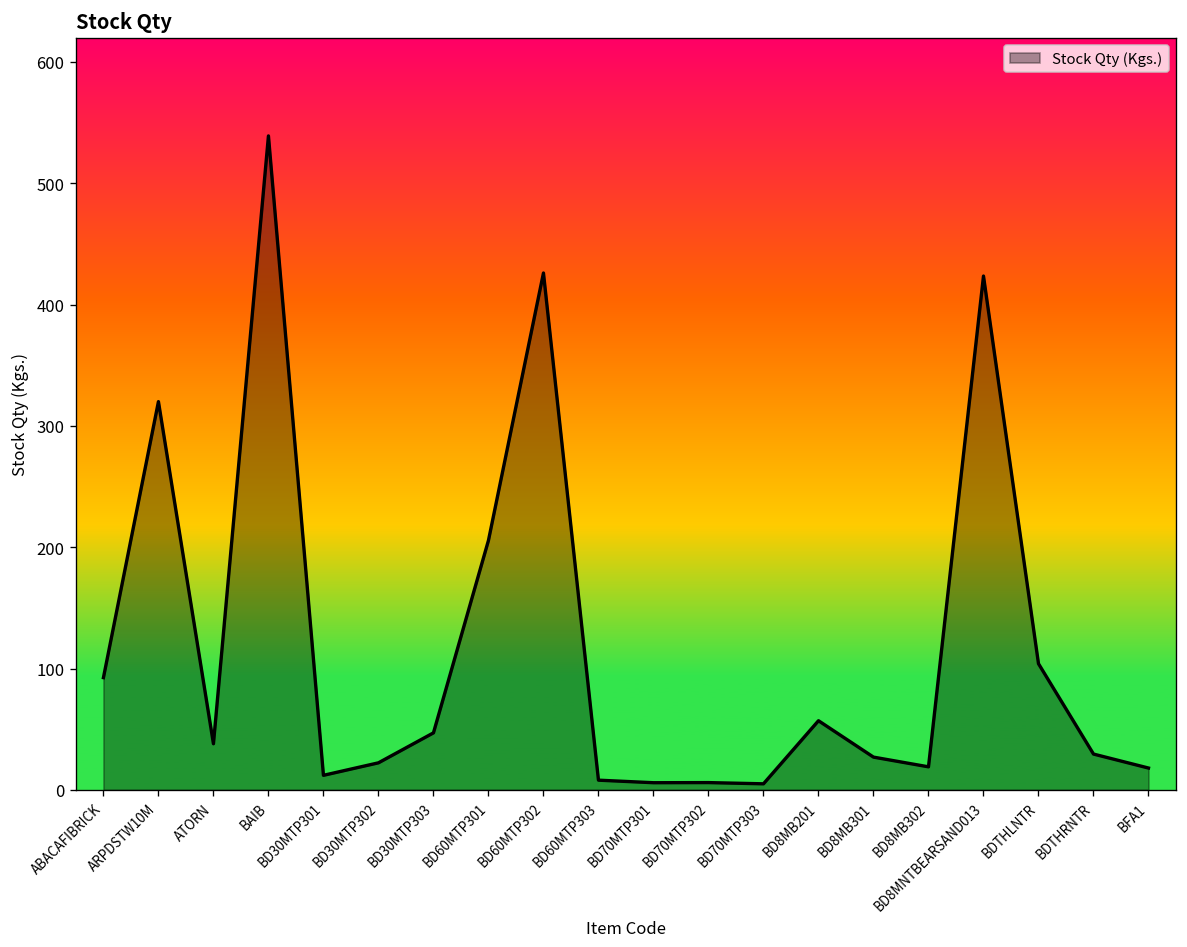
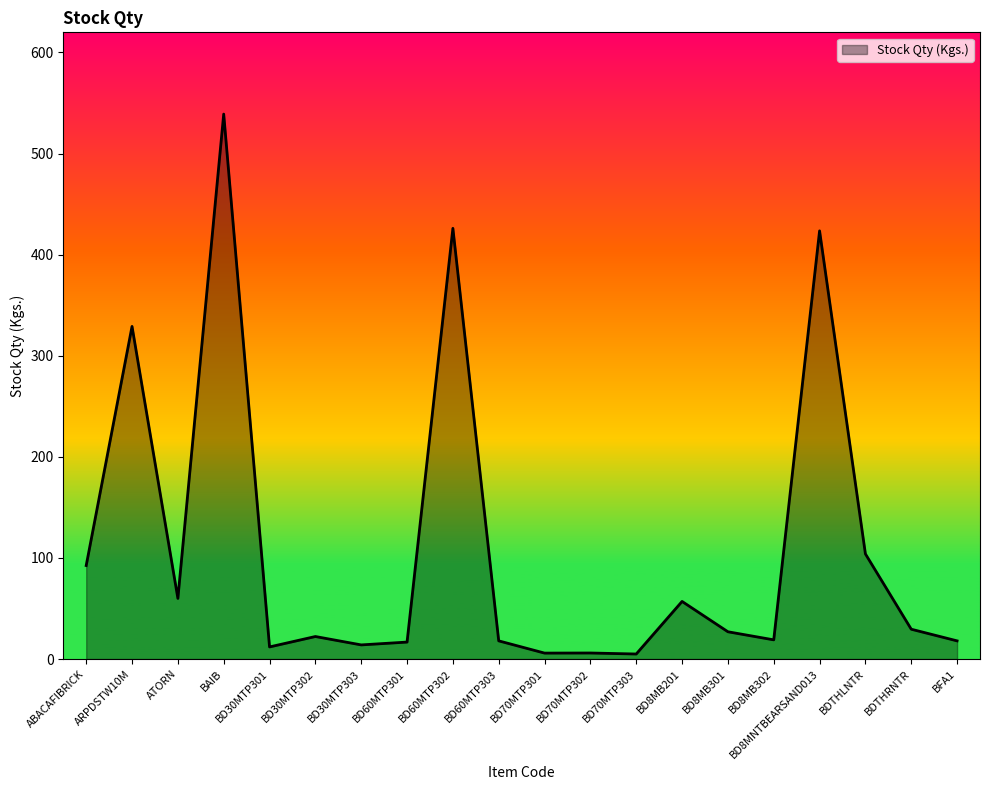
ARPDSTW10M: 320 -> 329
ATORN: 38 -> 60
BD30MTP303: 47 -> 14
BD60MTP301: 206 -> 17
BD60MTP303: 8 -> 18
